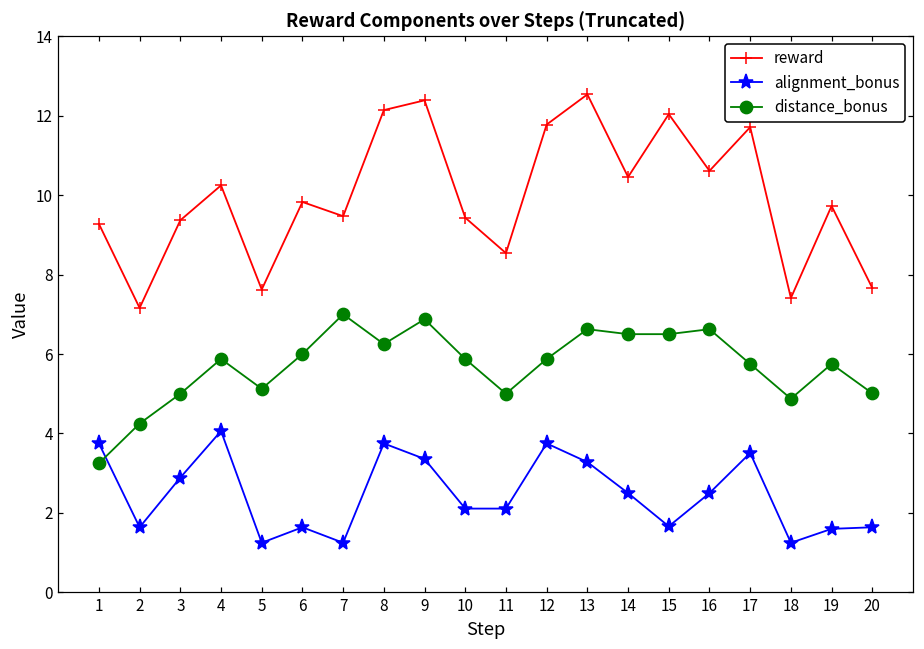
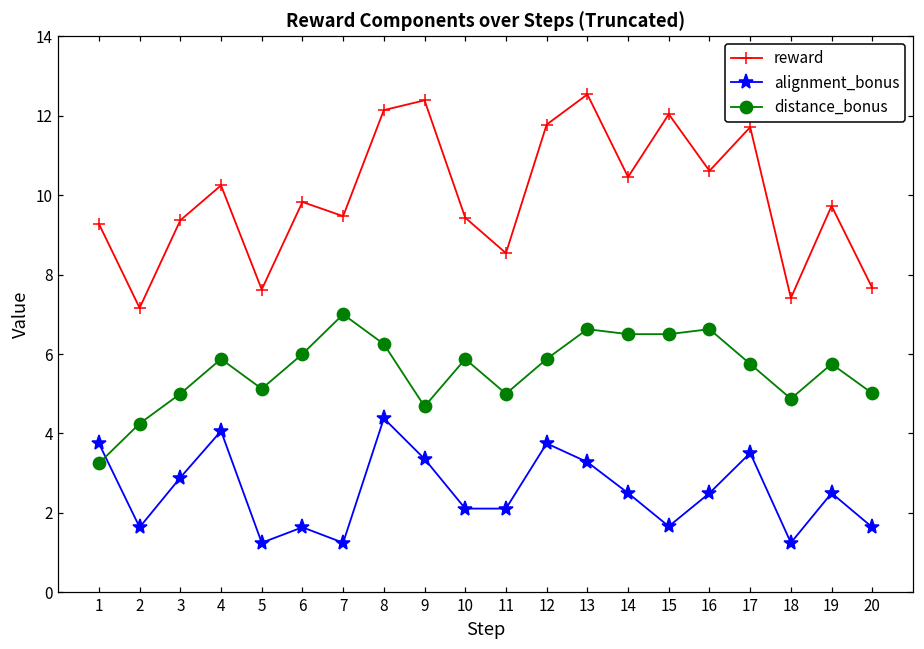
alignment_bonus, 8: 3.8 -> 4.4
distance_bonus, 9: 6.9 -> 4.7
alignment_bonus, 19: 1.6 -> 2.5
